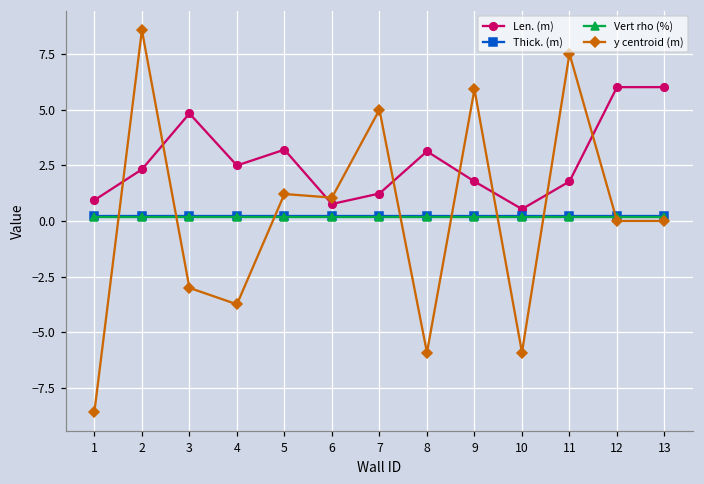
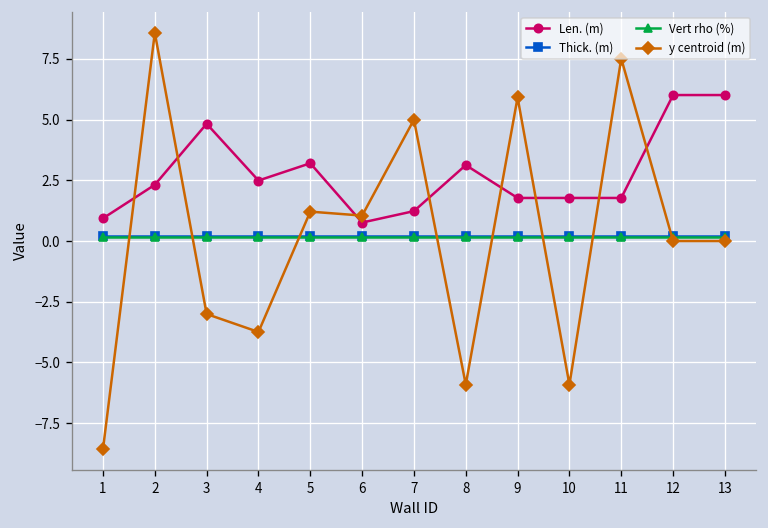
Len. (m), 10: 0.5 -> 1.8
